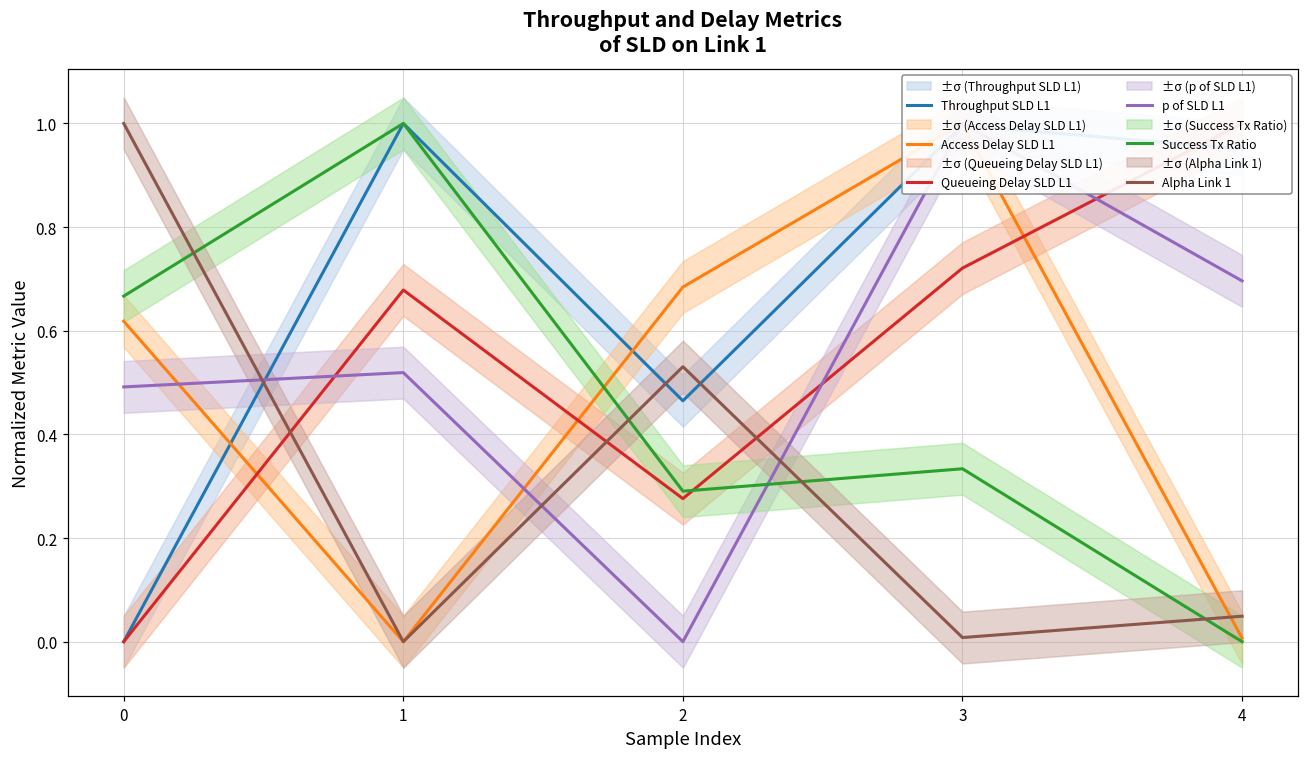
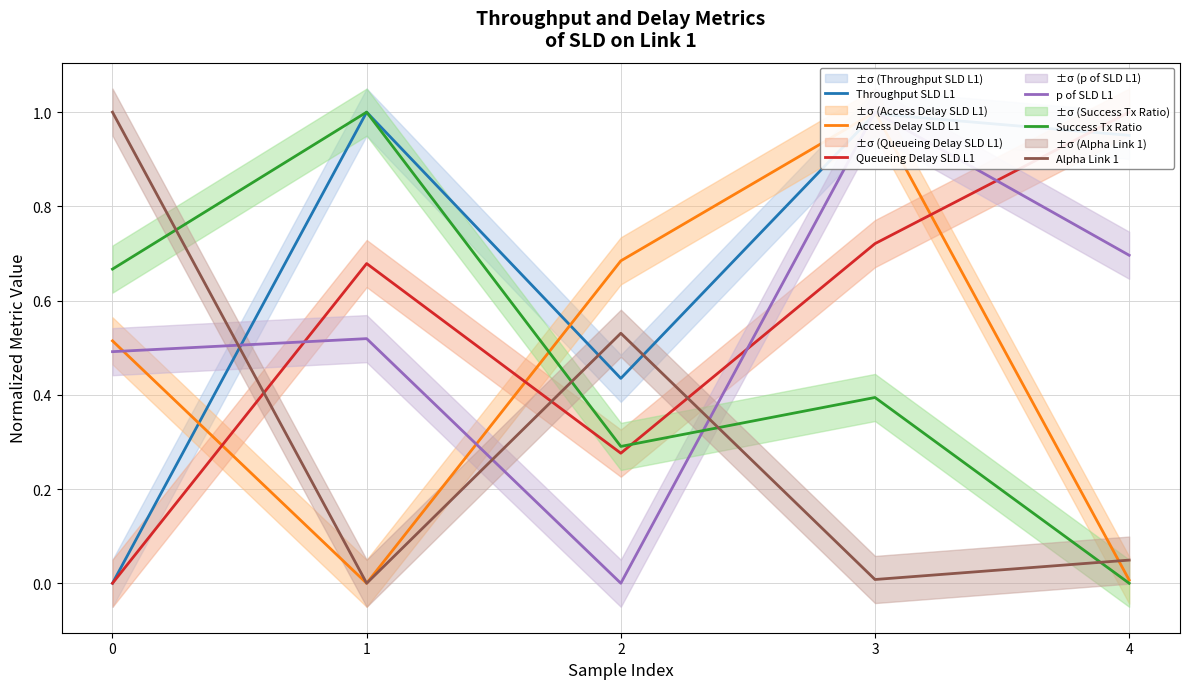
Access Delay SLD L1, 0: 0.62 -> 0.51
Throughput SLD L1, 2: 0.46 -> 0.43
Success Tx Ratio, 3: 0.33 -> 0.39
